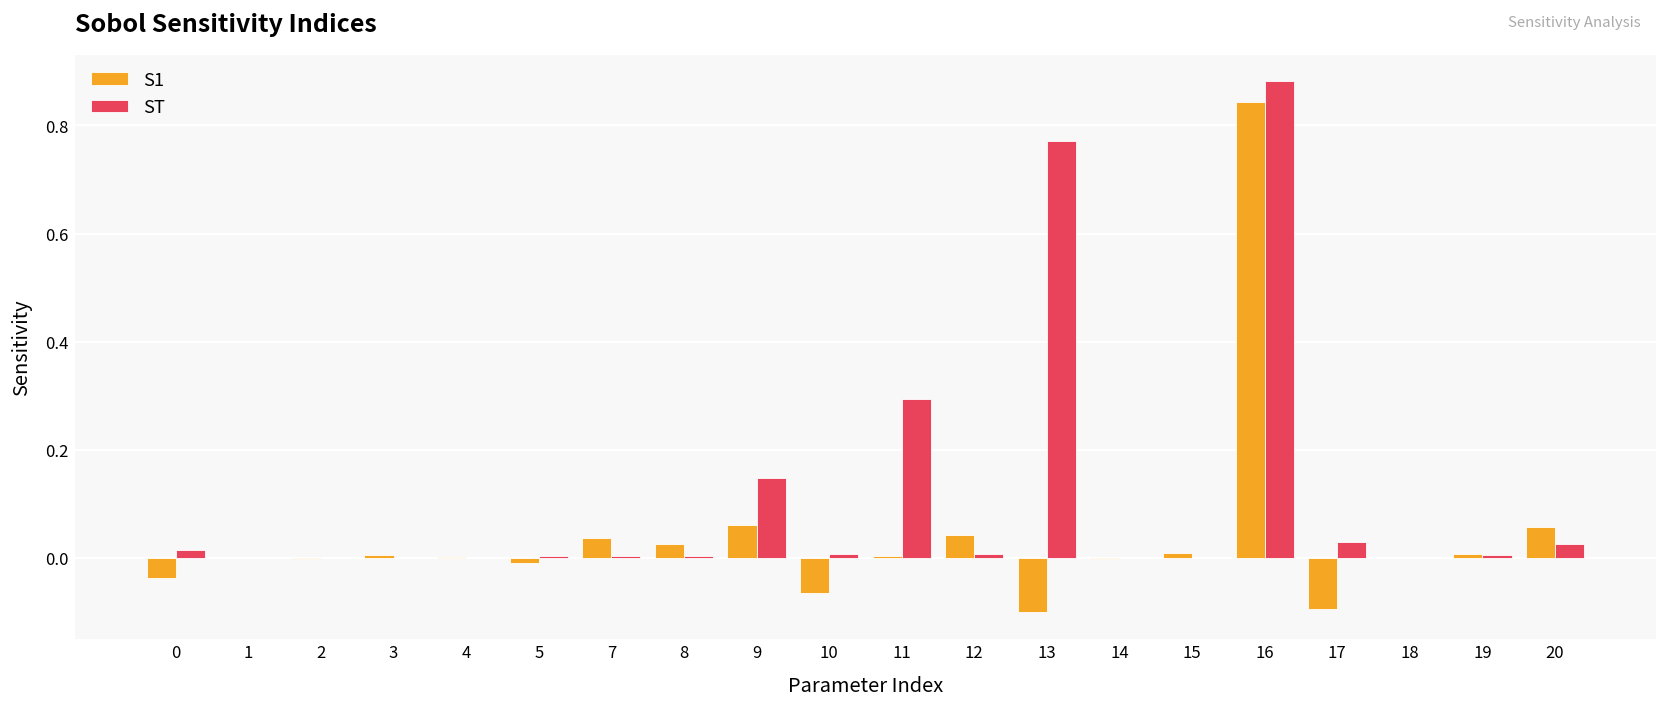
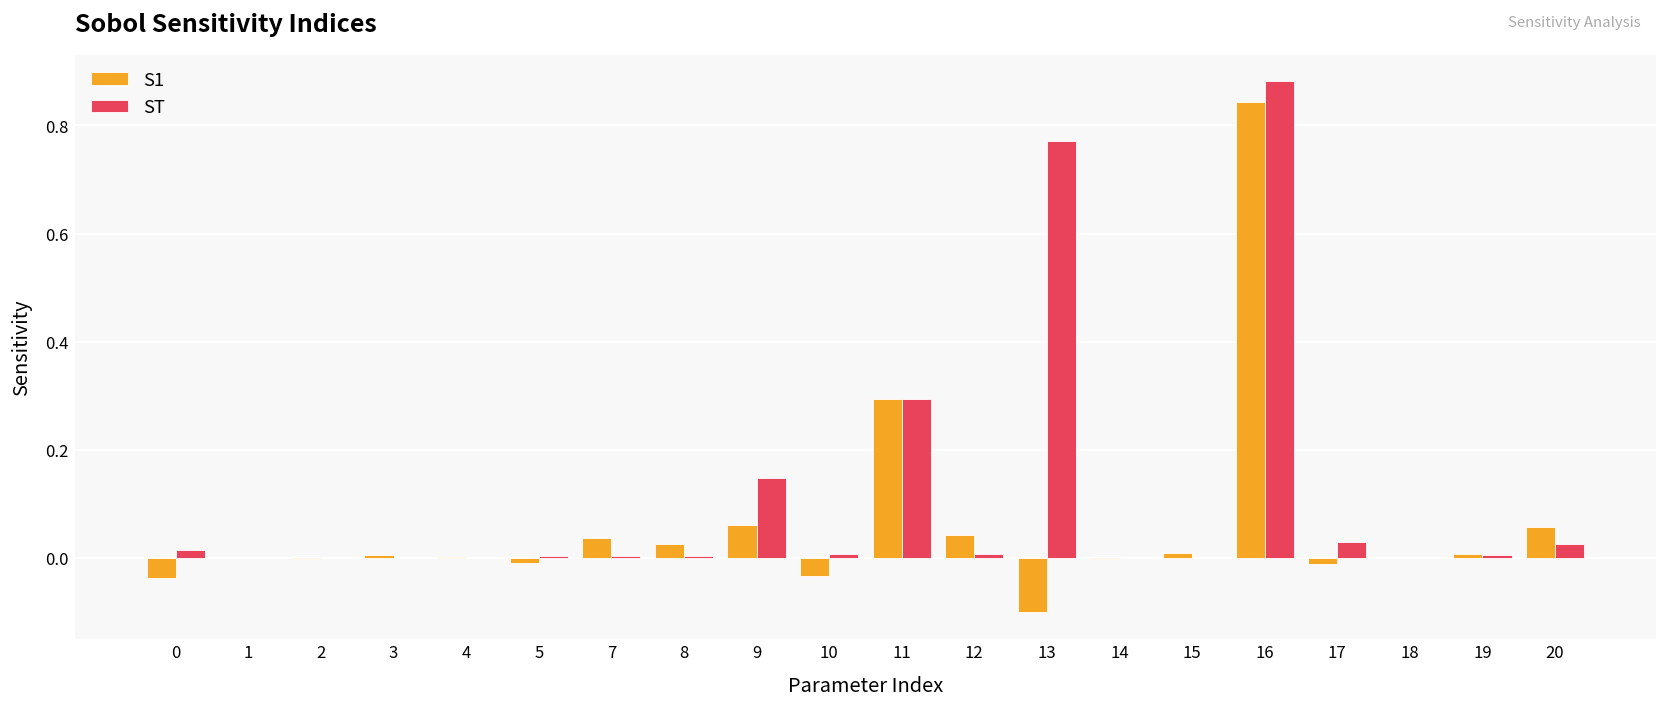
S1, 10: -0.06 -> -0.03
S1, 11: 0.00 -> 0.29
S1, 17: -0.09 -> -0.01
